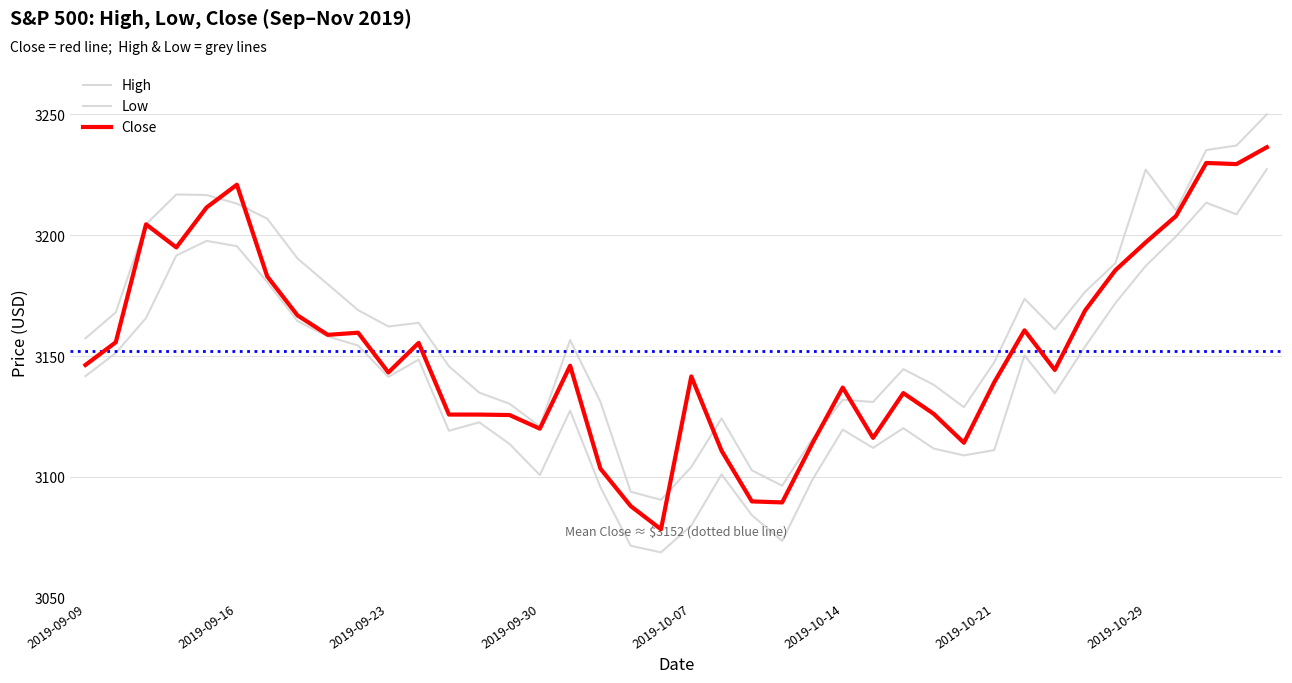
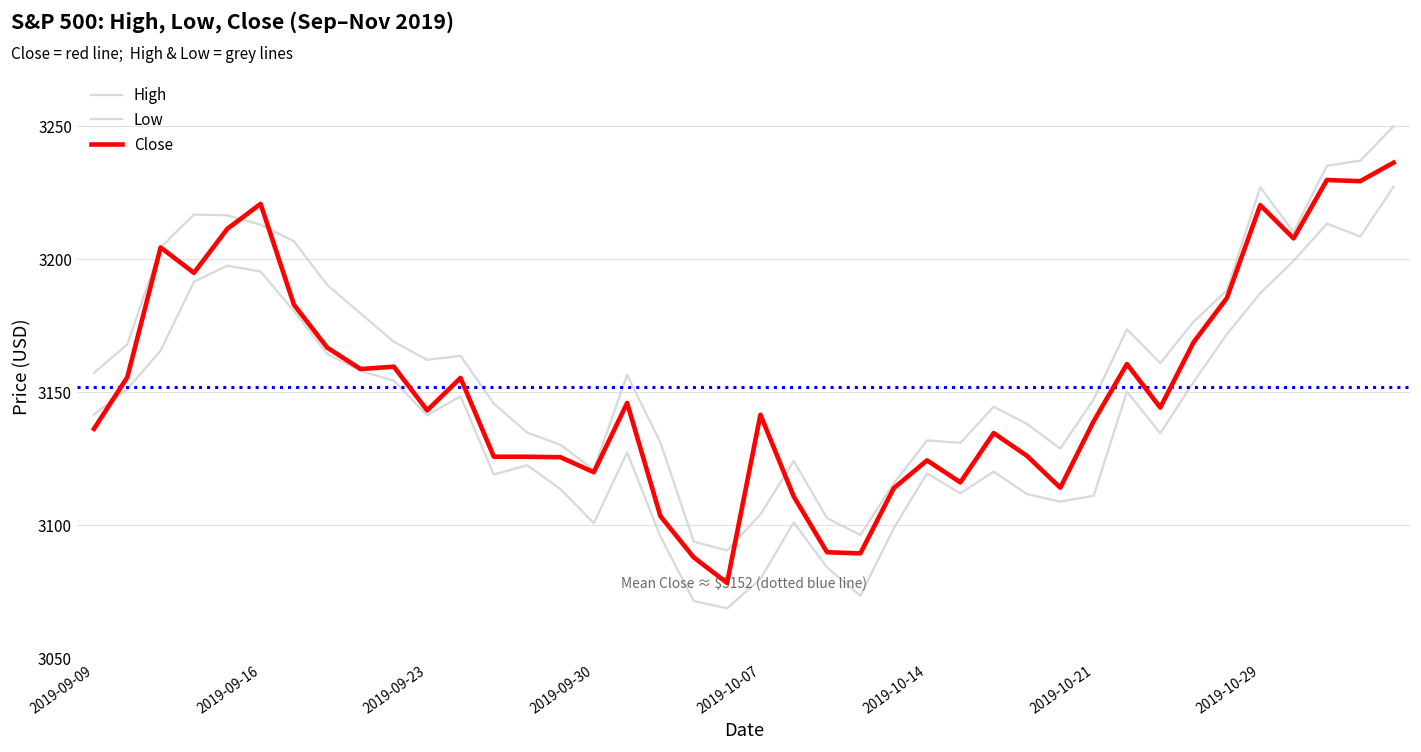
Close, 2019-09-09: 3146 -> 3136
Close, 2019-10-14: 3137 -> 3124
Close, 2019-10-29: 3197 -> 3220
